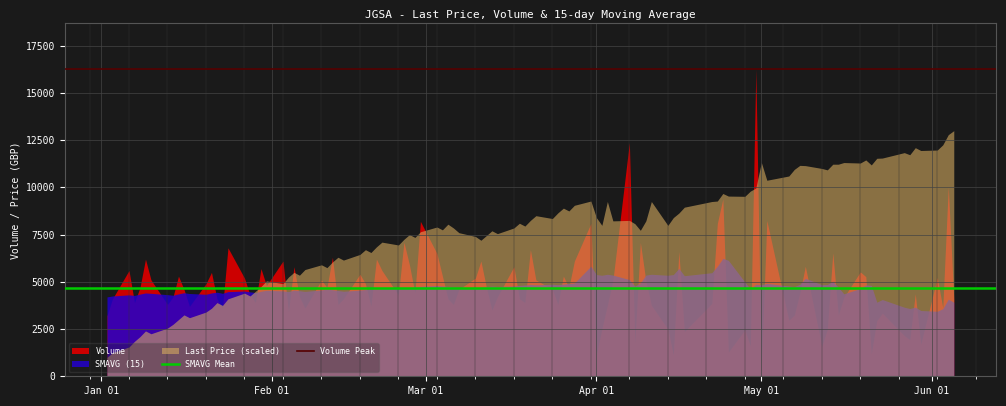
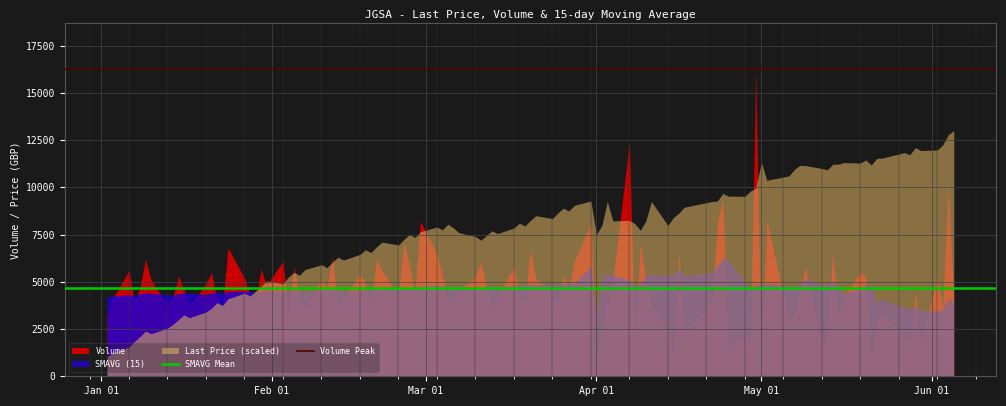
SMAVG (15), Apr 01: 5400 -> 3200
Last Price (scaled), Apr 01: 8400 -> 7500
